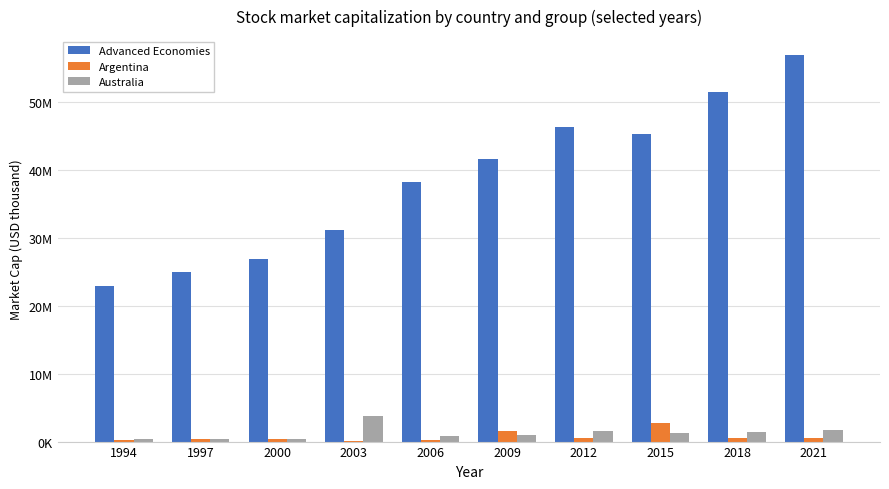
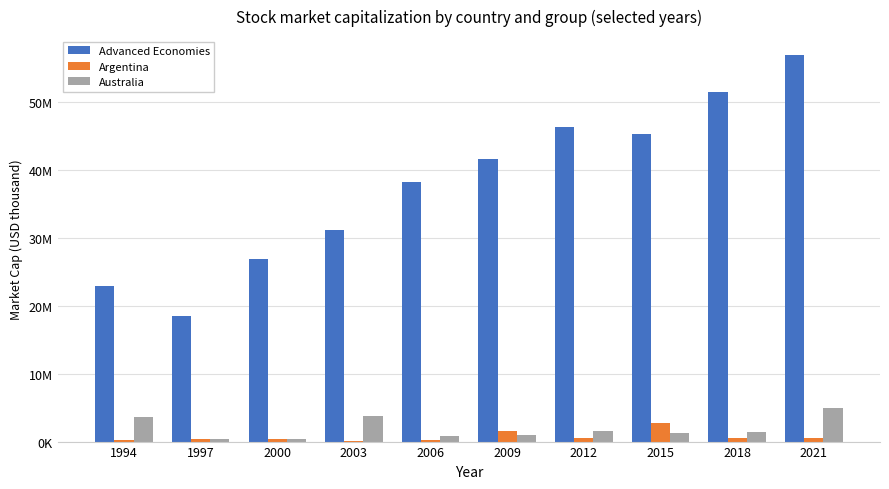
Australia, 1994: 0 -> 4000000
Advanced Economies, 1997: 25000000 -> 18000000
Australia, 2021: 2000000 -> 5000000
